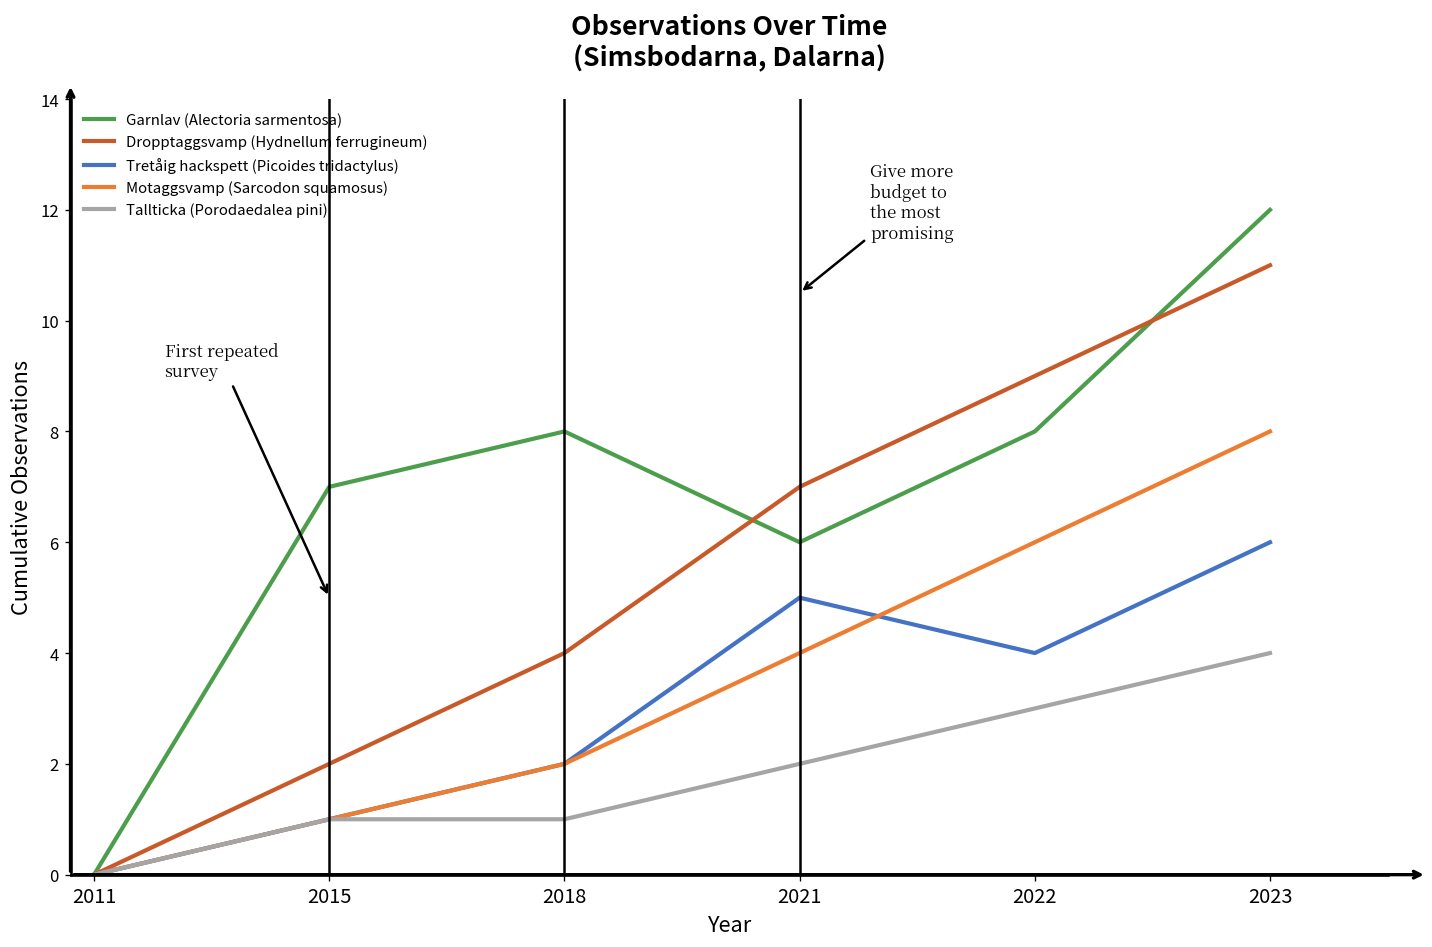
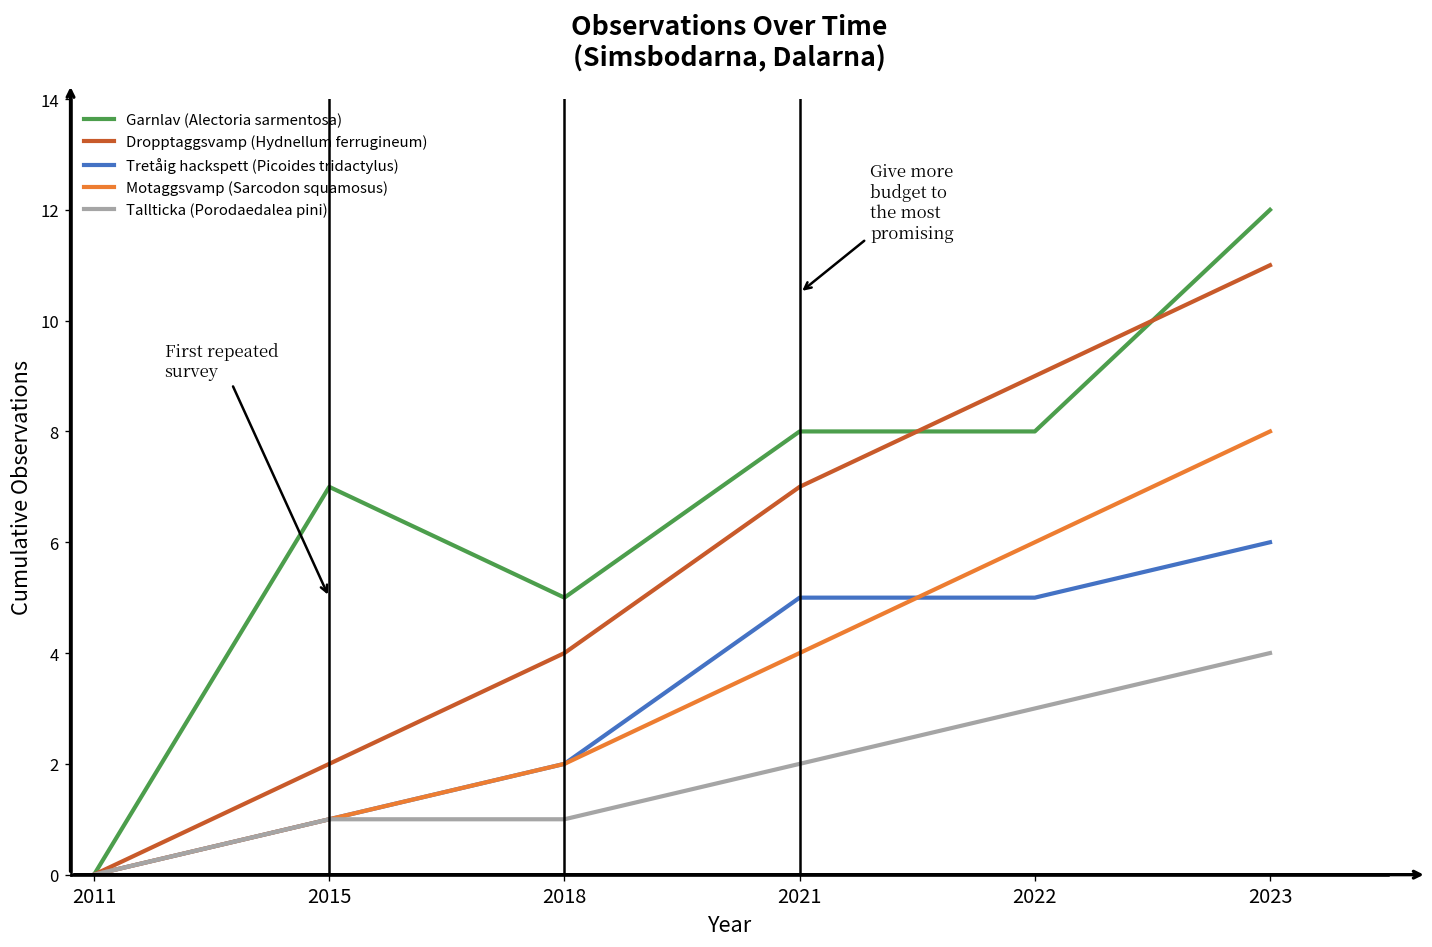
Garnlav (Alectoria sarmentosa), 2018: 8 -> 5
Garnlav (Alectoria sarmentosa), 2021: 6 -> 8
Tretåig hackspett (Picoides tridactylus), 2022: 4 -> 5
